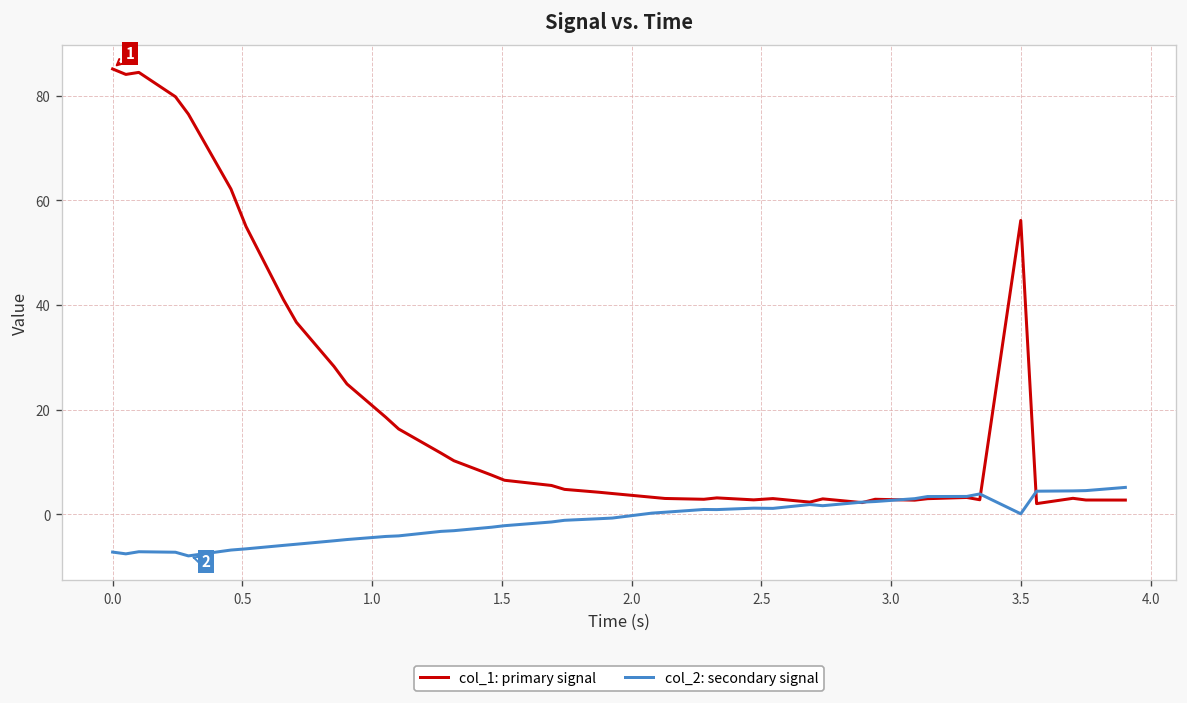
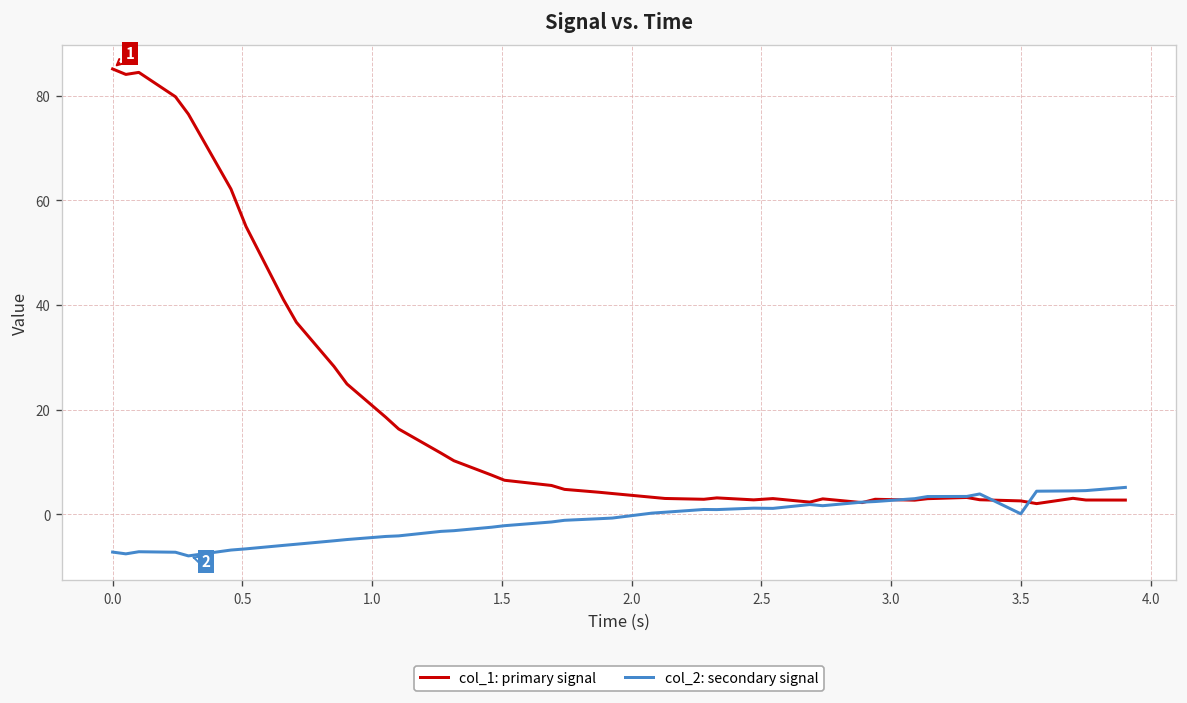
col_1: primary signal, 3.5: 56 -> 3
